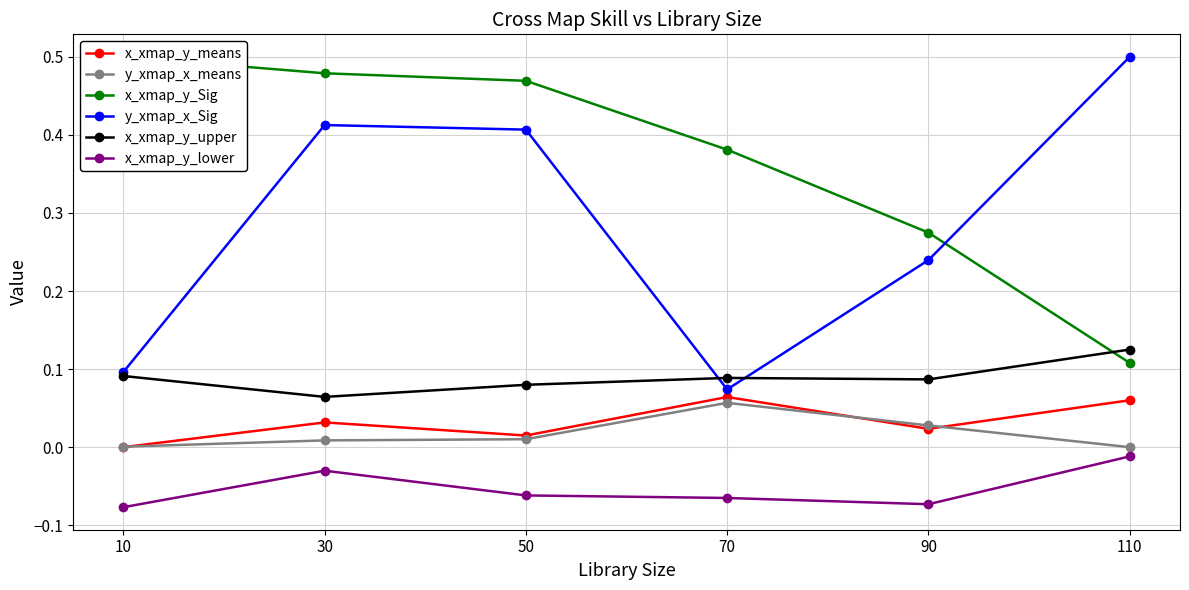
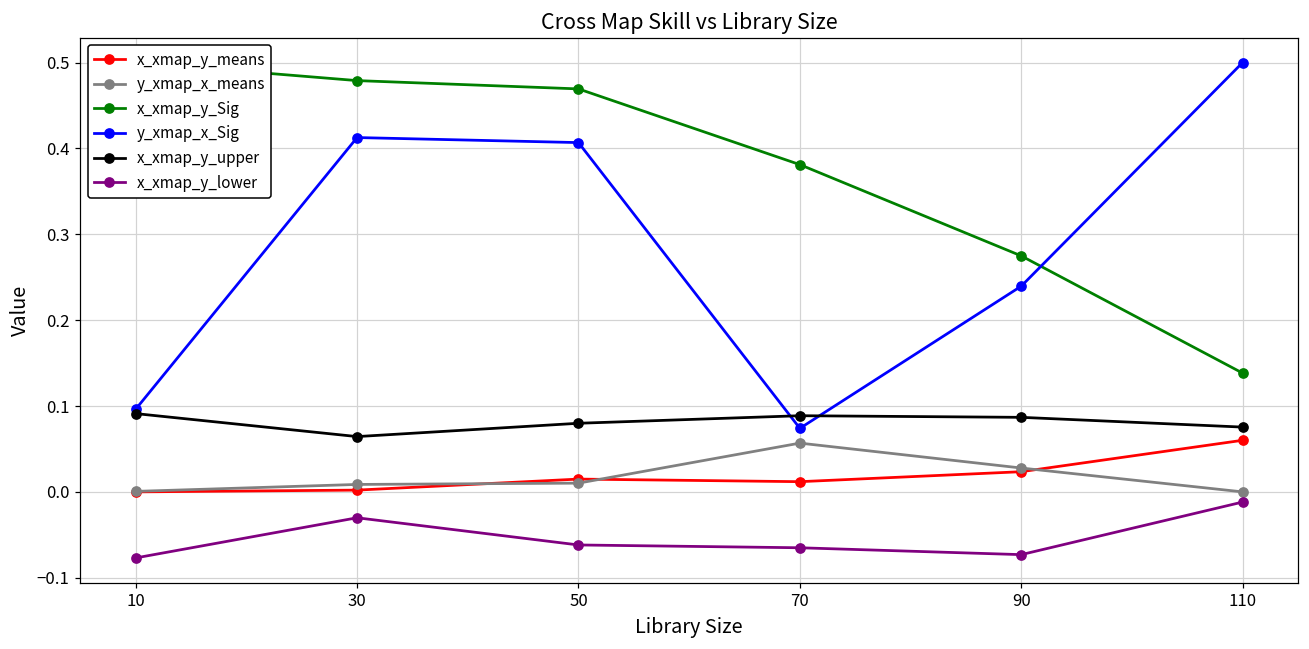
x_xmap_y_means, 30: 0.03 -> 0.00
x_xmap_y_means, 70: 0.06 -> 0.01
x_xmap_y_Sig, 110: 0.11 -> 0.14
x_xmap_y_upper, 110: 0.13 -> 0.08
